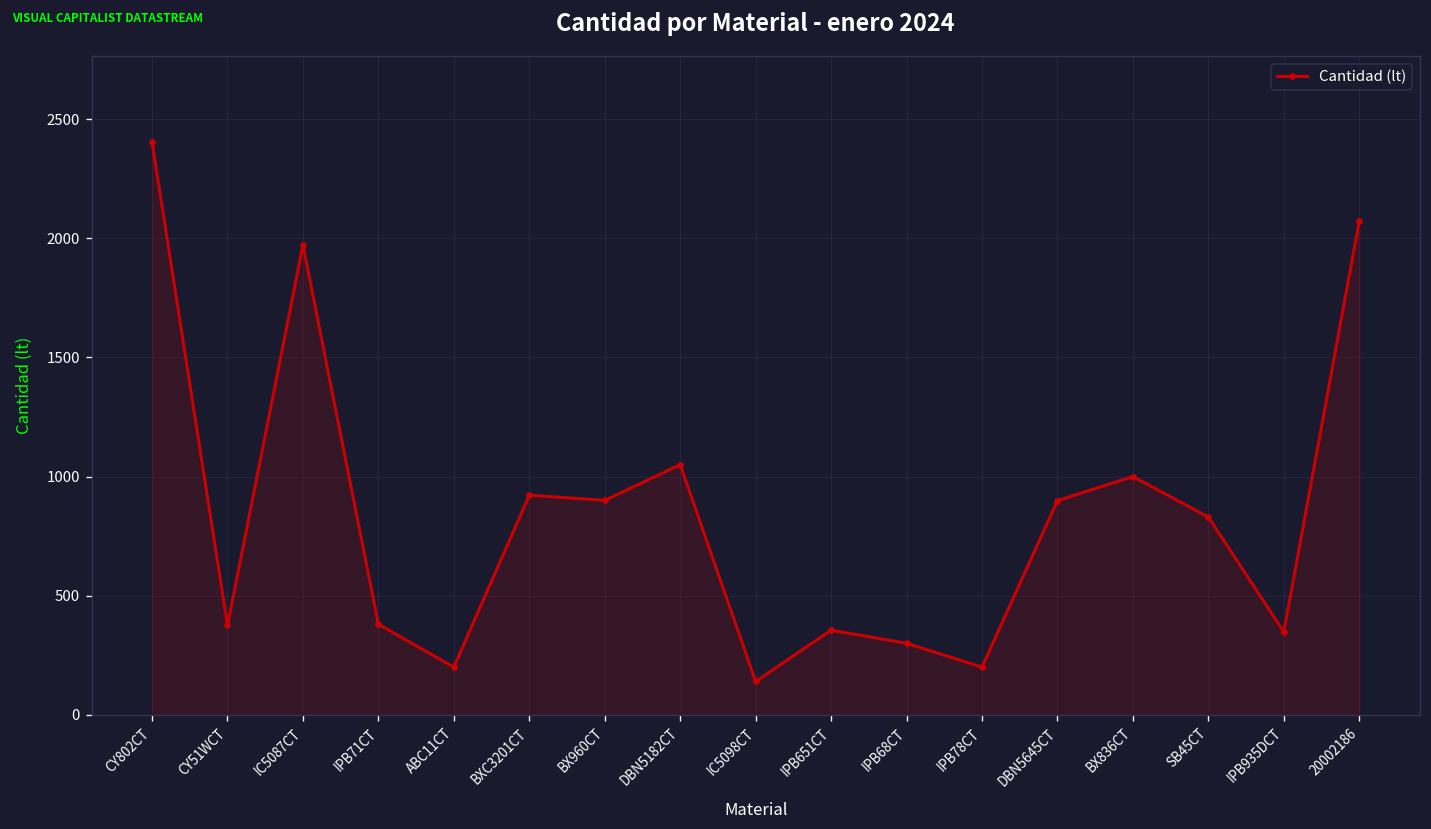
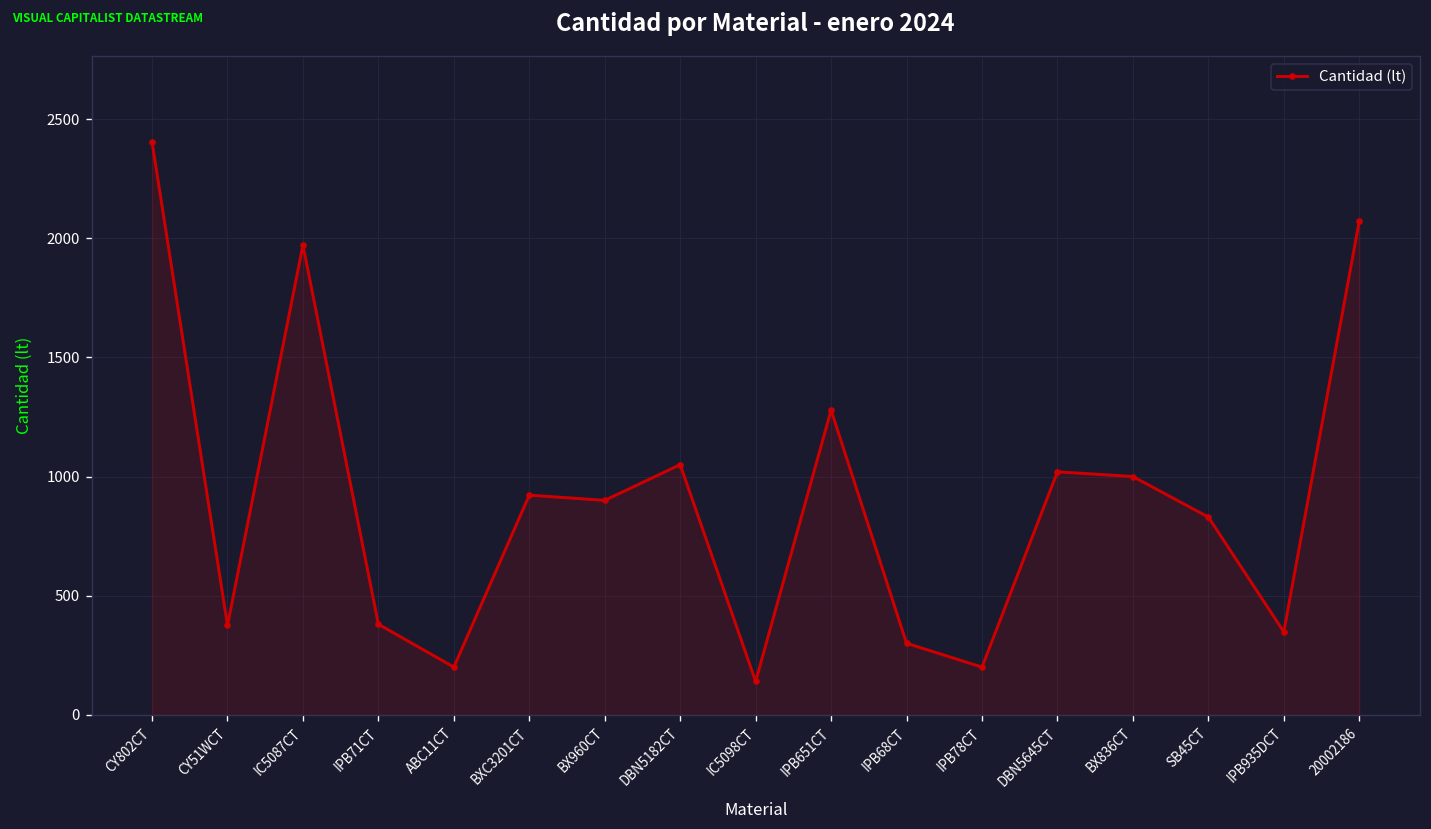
IPB651CT: 360 -> 1280
DBN5645CT: 900 -> 1020
